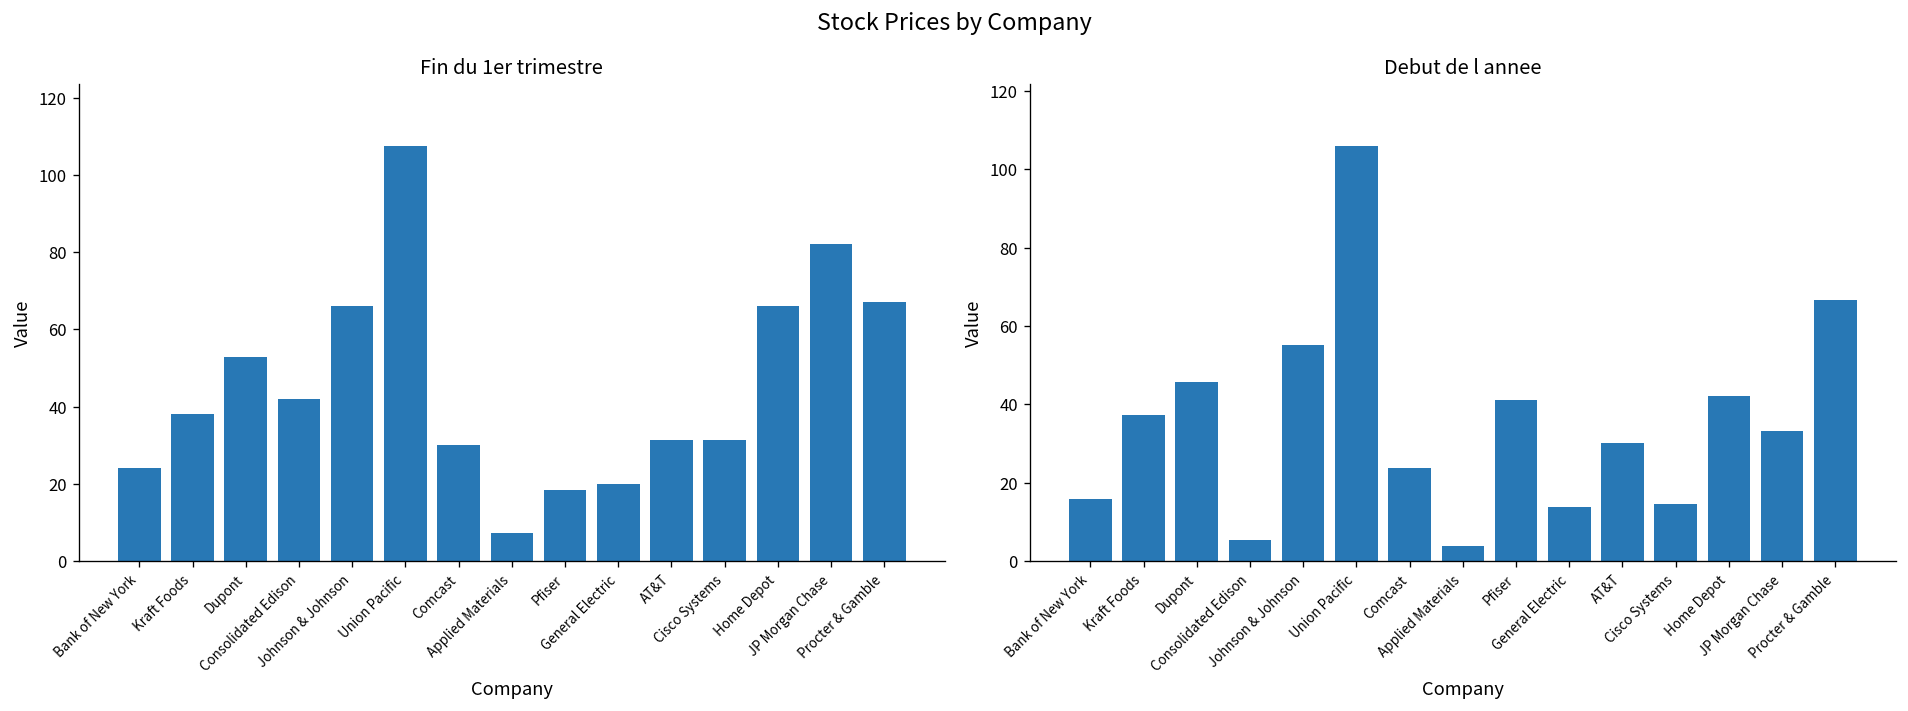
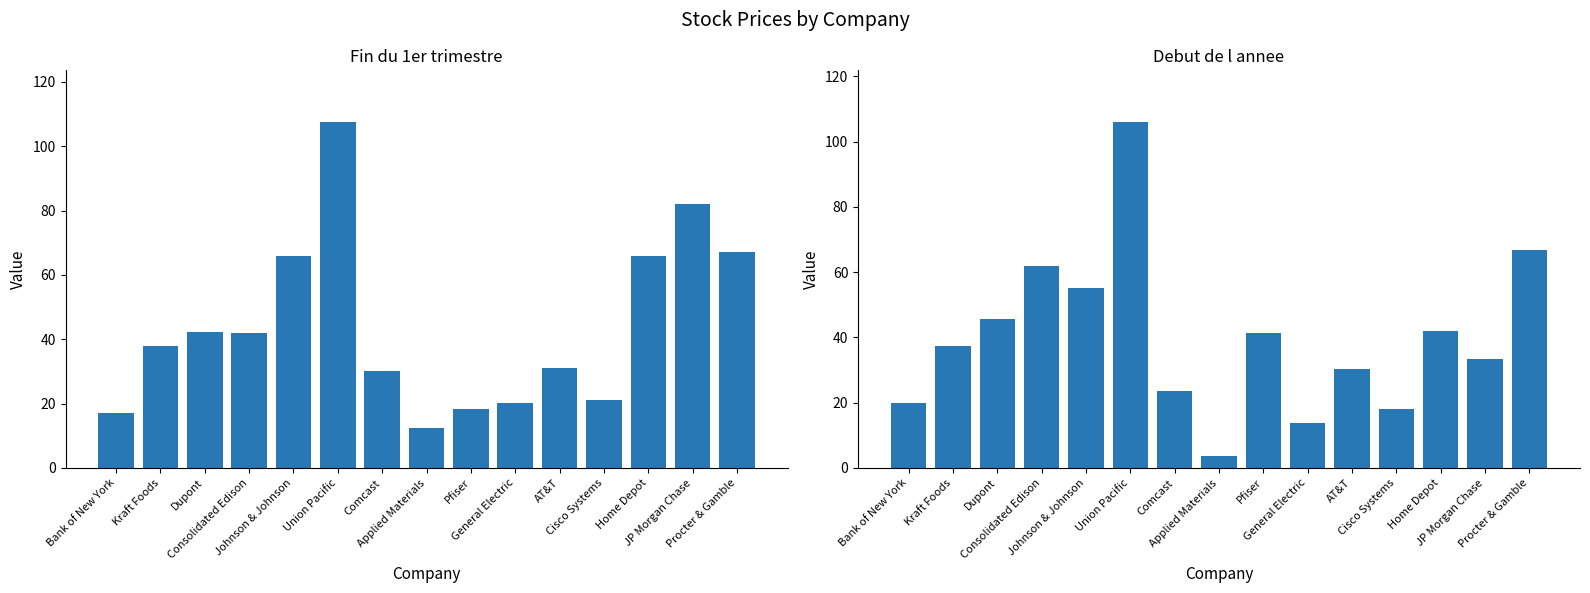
Fin du 1er trimestre, Bank of New York: 24 -> 17
Fin du 1er trimestre, Dupont: 53 -> 42
Fin du 1er trimestre, Applied Materials: 7 -> 12
Fin du 1er trimestre, Cisco Systems: 31 -> 21
Debut de l annee, Bank of New York: 16 -> 20
Debut de l annee, Consolidated Edison: 5 -> 62
Debut de l annee, Cisco Systems: 15 -> 18
